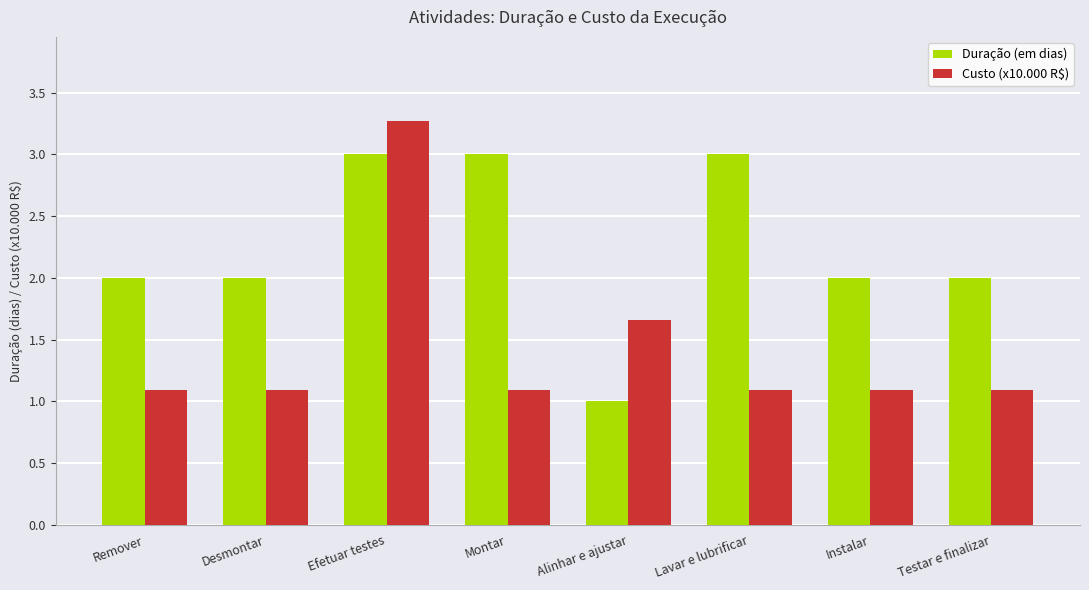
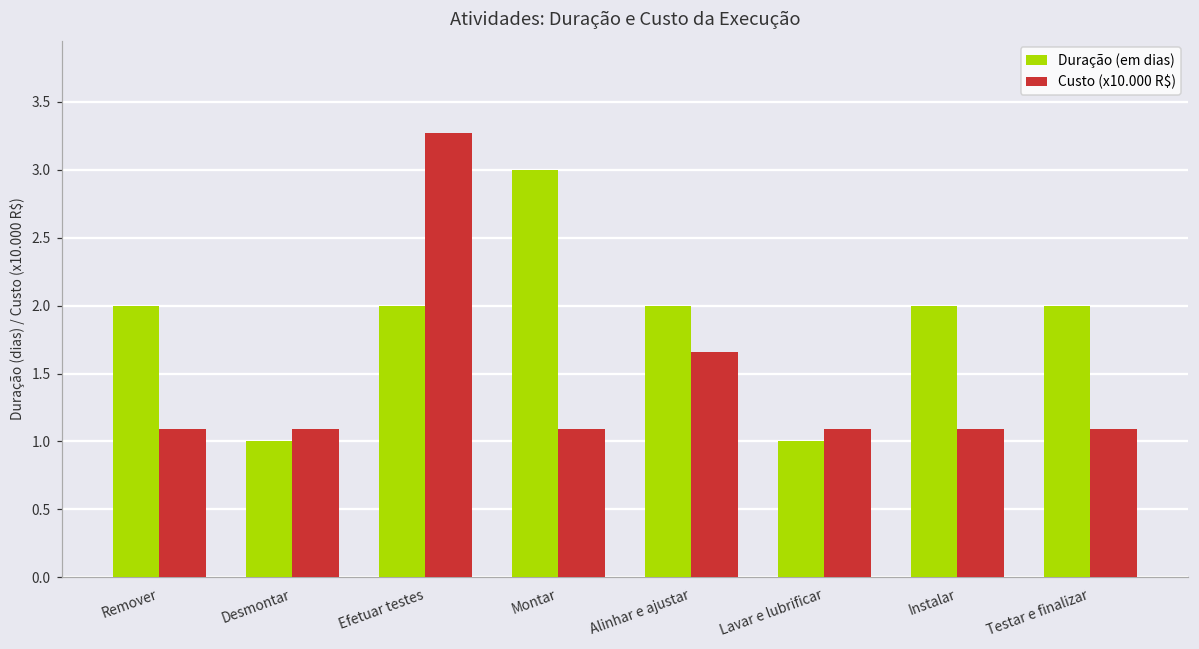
Duração (em dias), Desmontar: 2 -> 1
Duração (em dias), Efetuar testes: 3 -> 2
Duração (em dias), Alinhar e ajustar: 1 -> 2
Duração (em dias), Lavar e lubrificar: 3 -> 1
